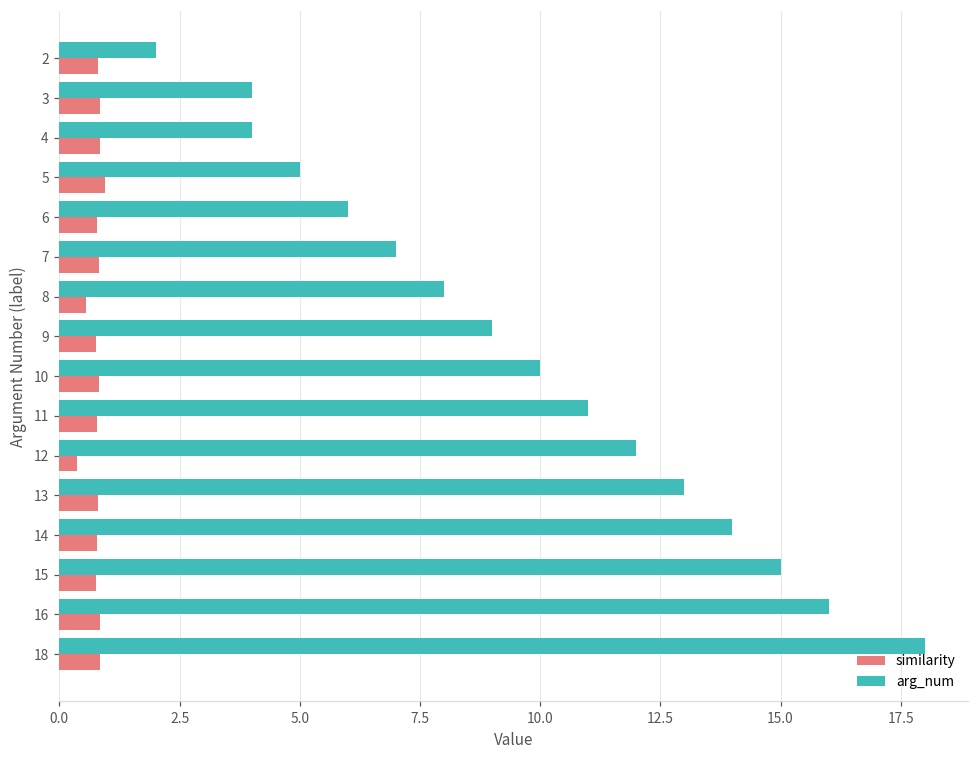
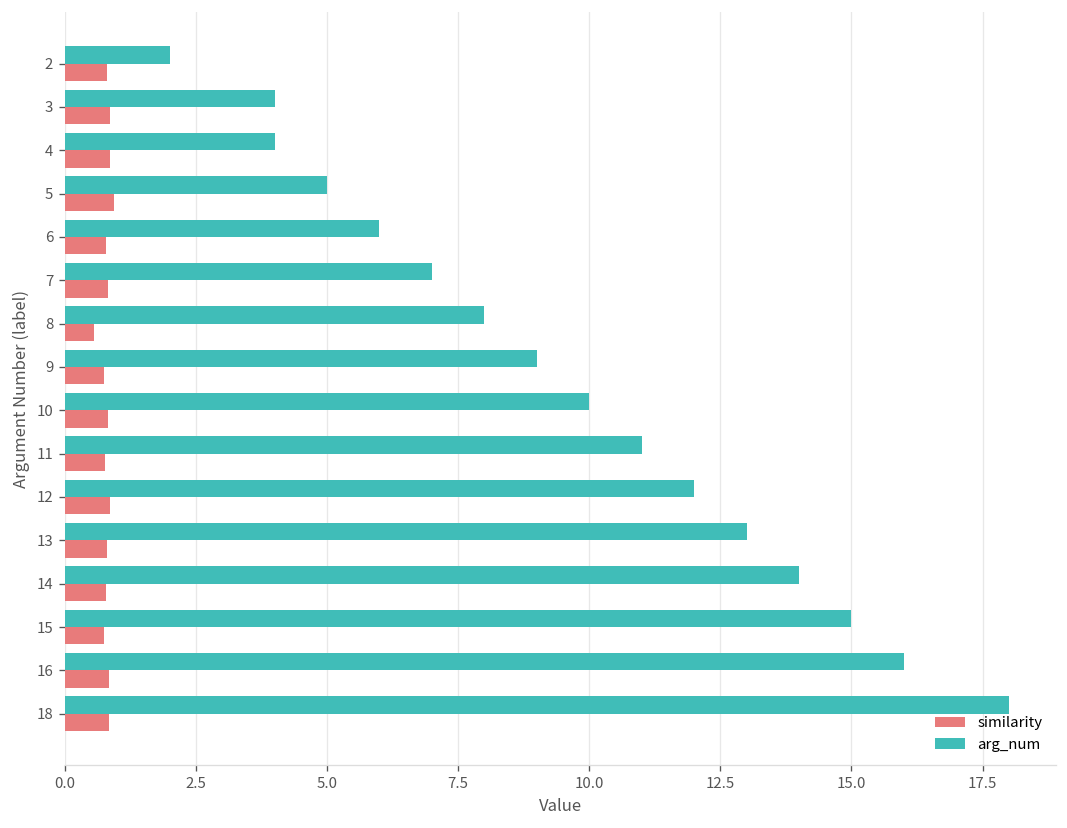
similarity, 12: 0.4 -> 0.9
